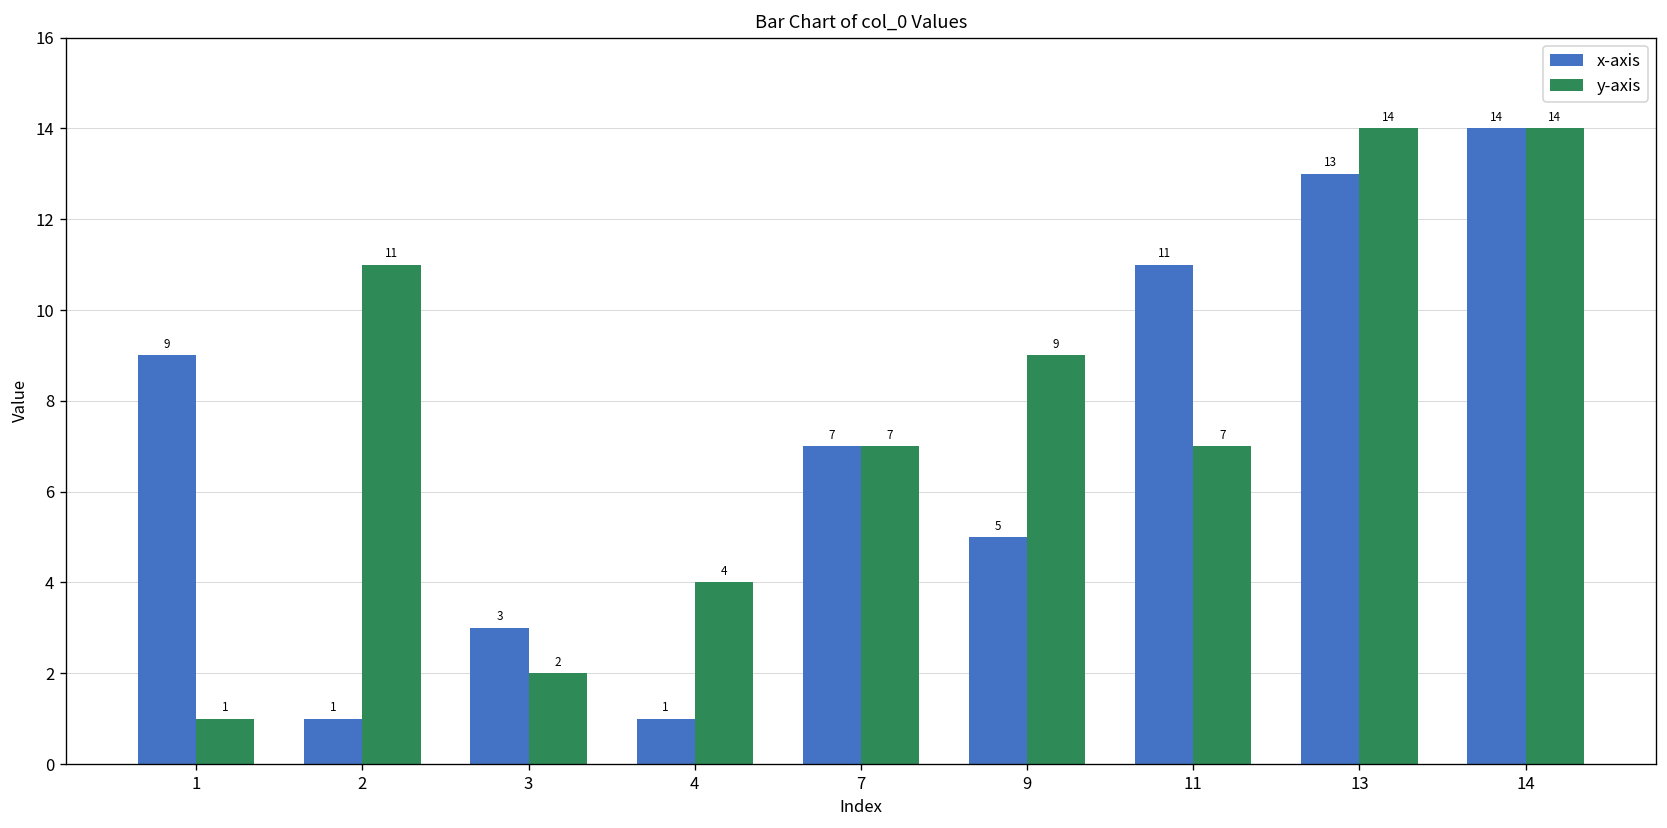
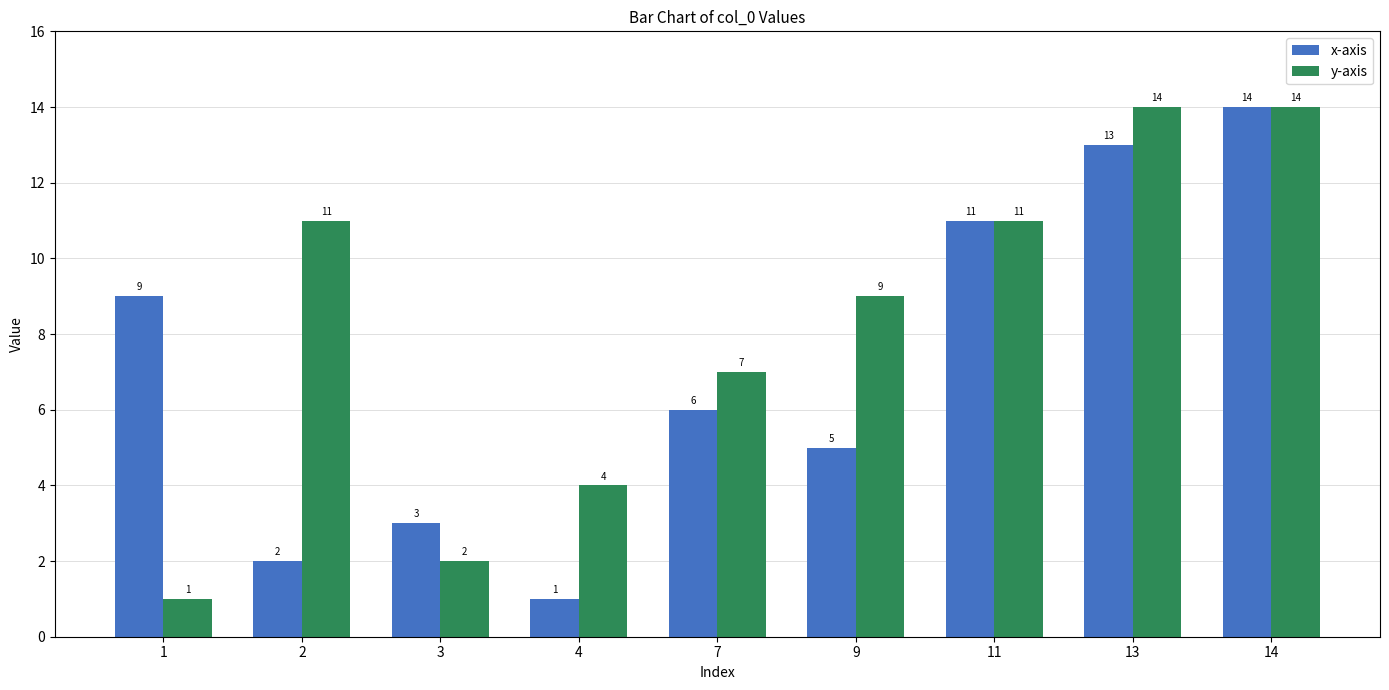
x-axis, 2: 1 -> 2
x-axis, 7: 7 -> 6
y-axis, 11: 7 -> 11
